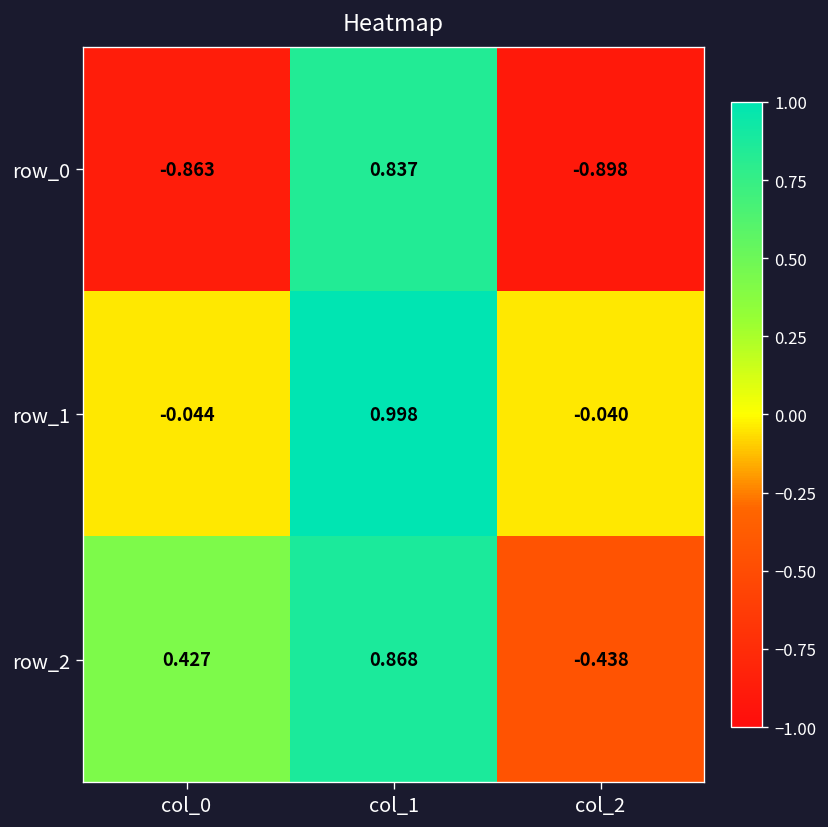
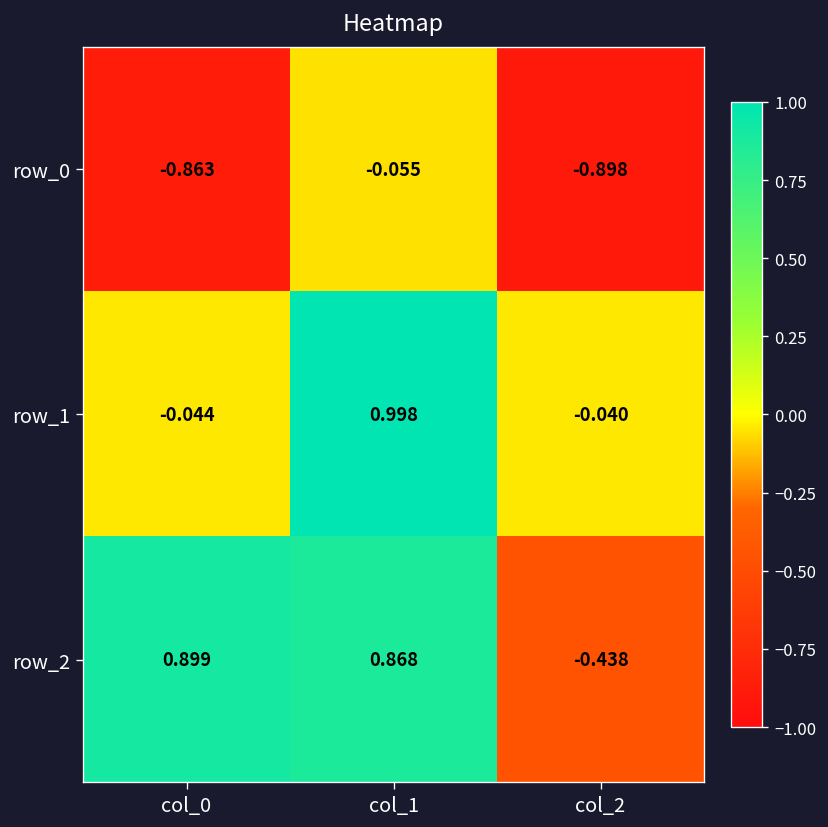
row_0, col_1: 0.837 -> -0.055
row_2, col_0: 0.427 -> 0.899
